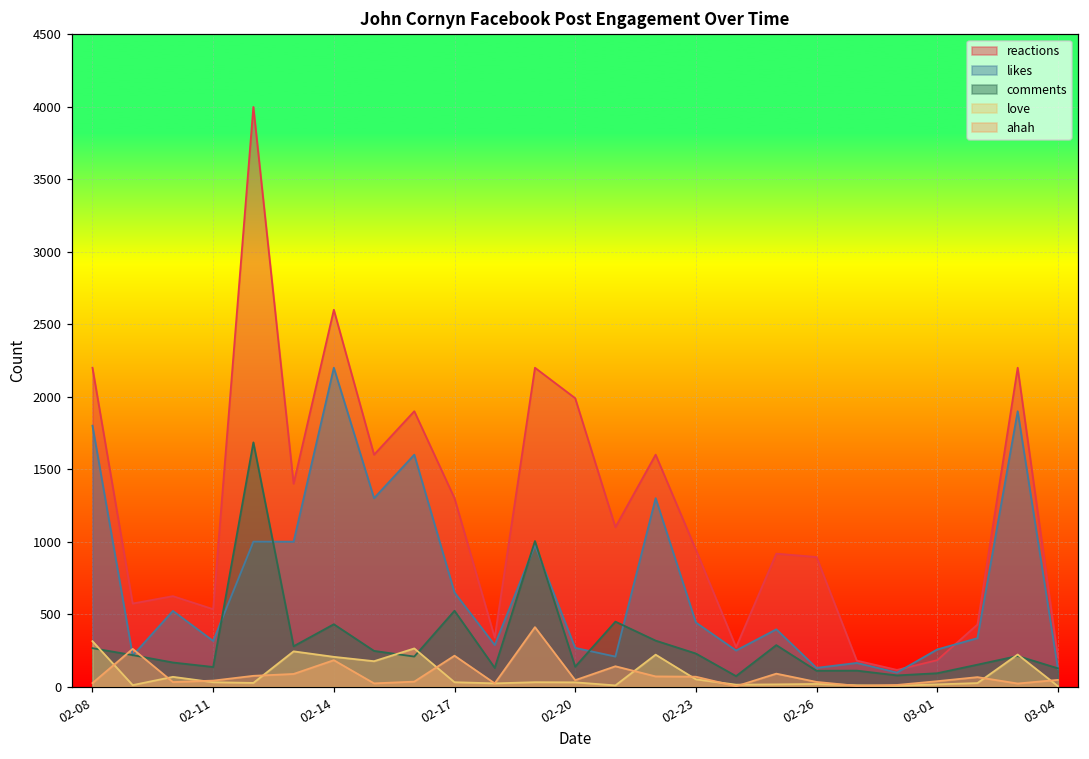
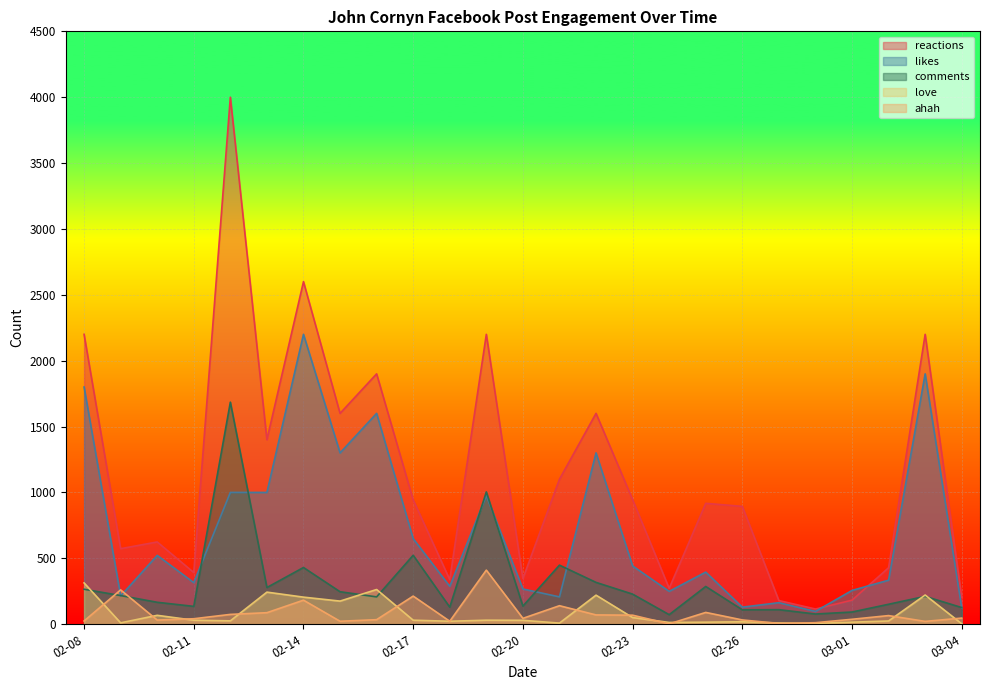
reactions, 02-11: 530 -> 390
reactions, 02-17: 1300 -> 940
reactions, 02-20: 1990 -> 350
